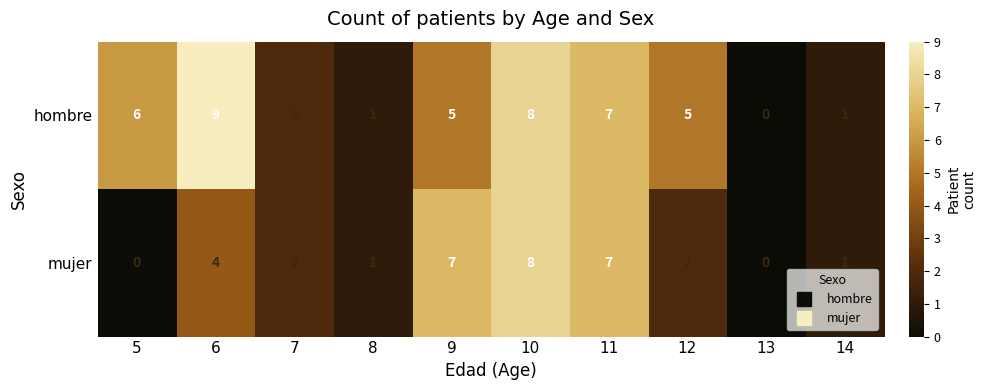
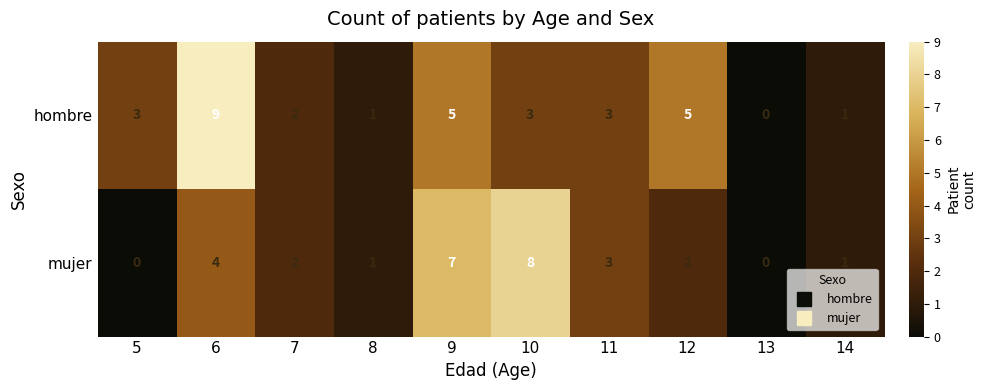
hombre, 5: 6 -> 3
hombre, 10: 8 -> 3
hombre, 11: 7 -> 3
mujer, 11: 7 -> 3
